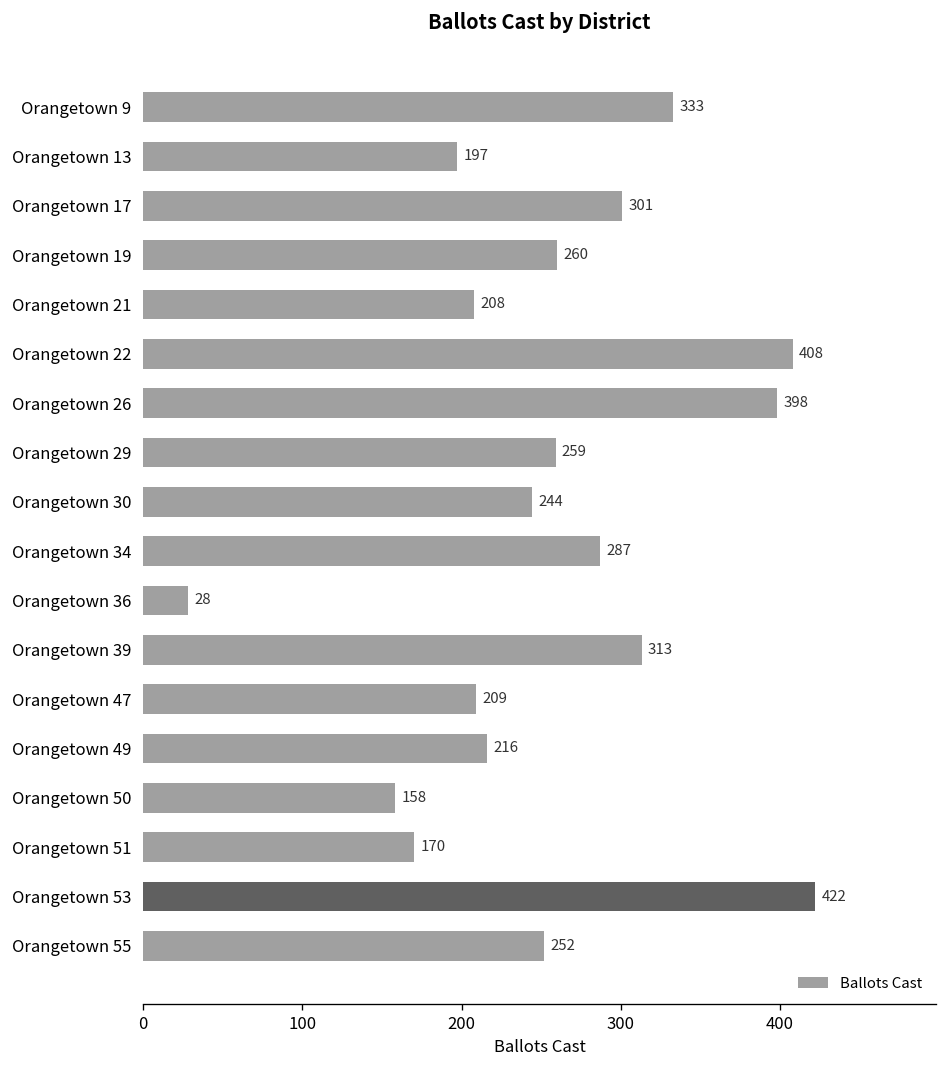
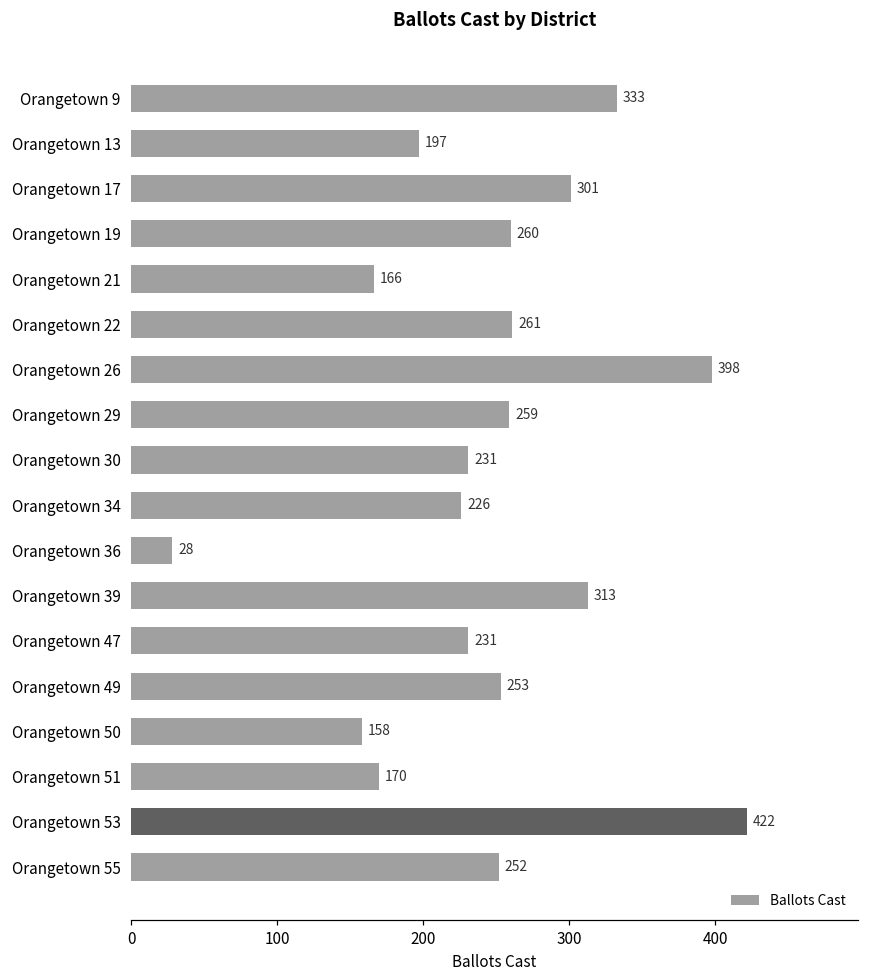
Orangetown 21: 208 -> 166
Orangetown 22: 408 -> 261
Orangetown 30: 244 -> 231
Orangetown 34: 287 -> 226
Orangetown 47: 209 -> 231
Orangetown 49: 216 -> 253
